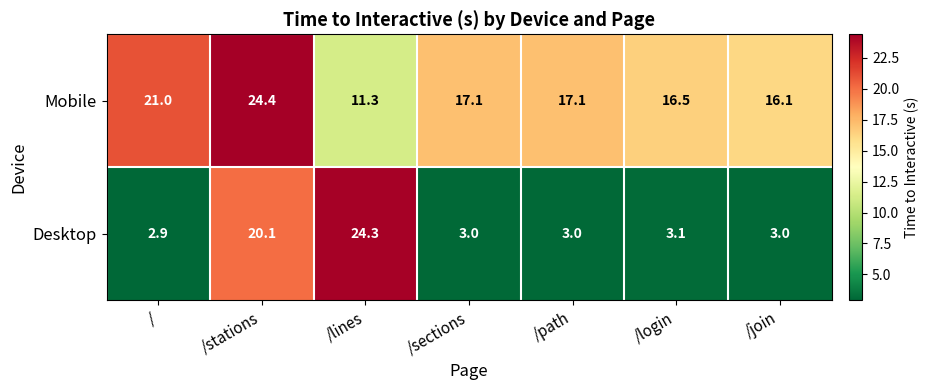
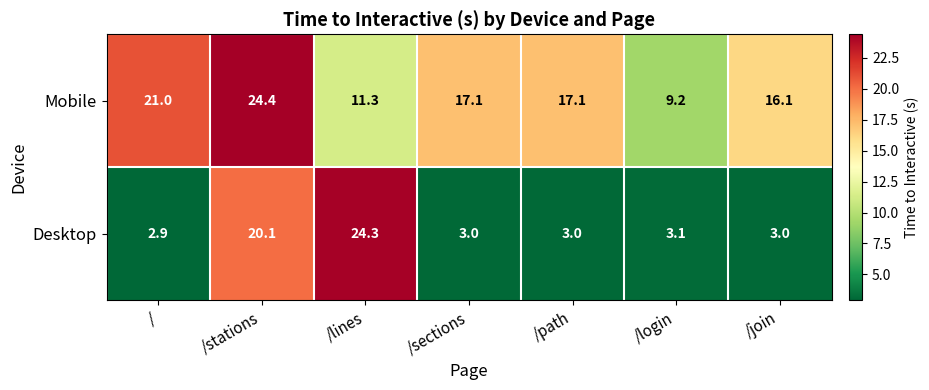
Mobile, /login: 16.5 -> 9.2
